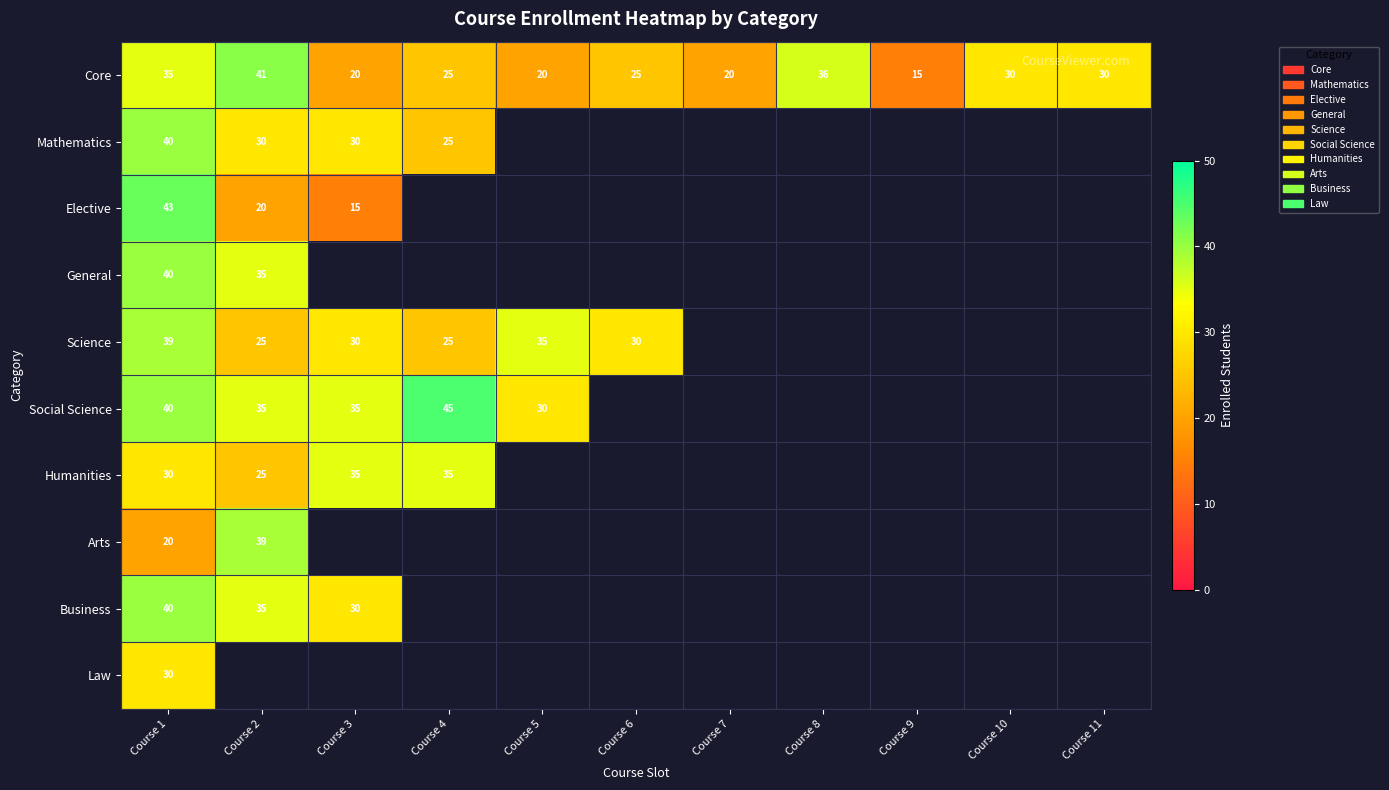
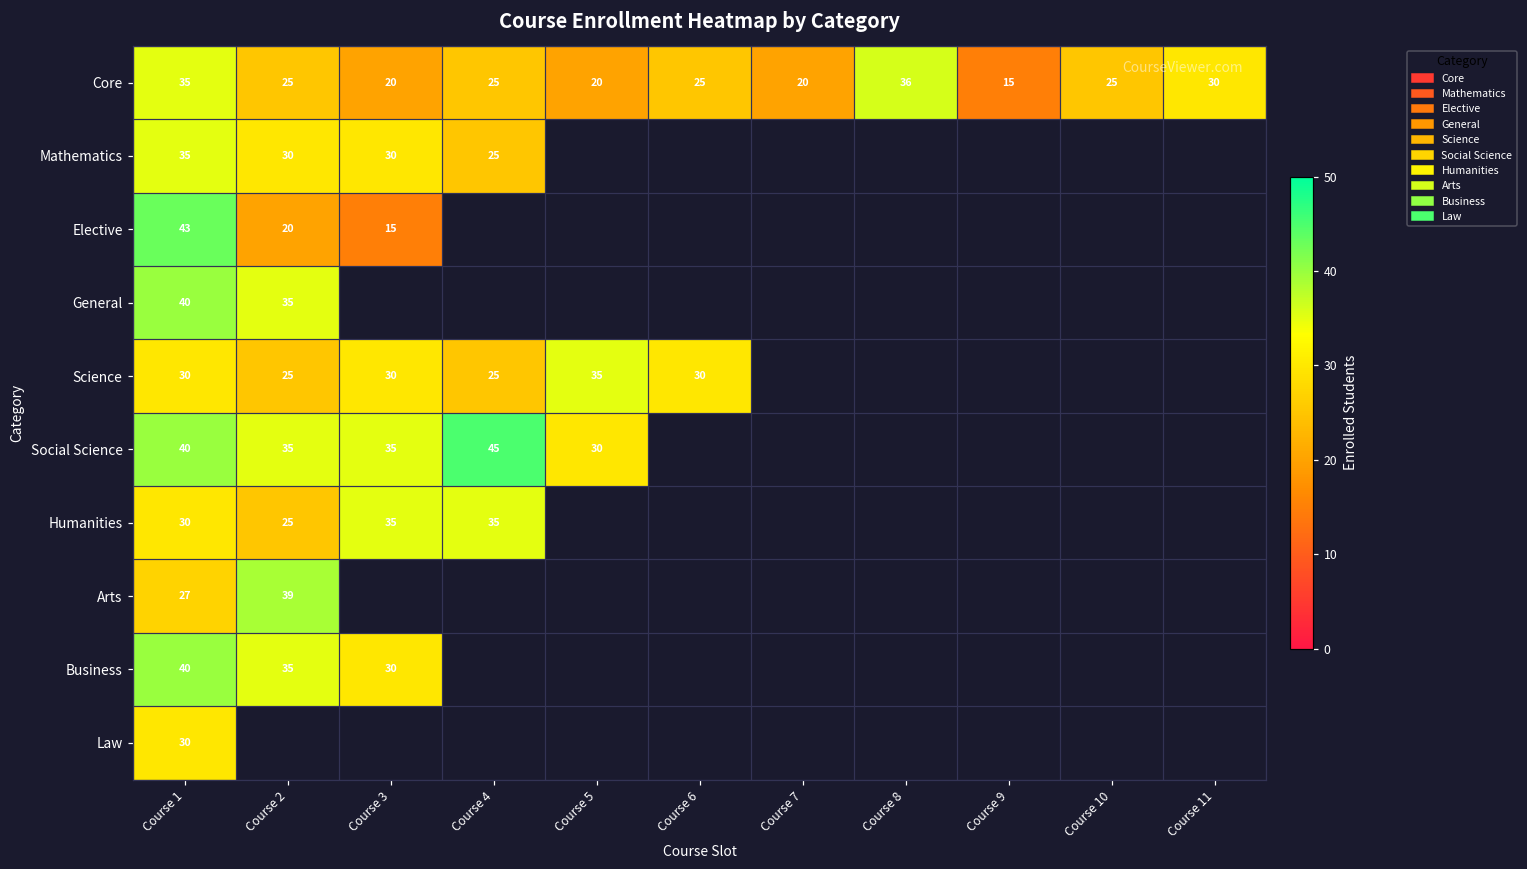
Core, Course 2: 41 -> 25
Core, Course 10: 30 -> 25
Mathematics, Course 1: 40 -> 35
Science, Course 1: 39 -> 30
Arts, Course 1: 20 -> 27
